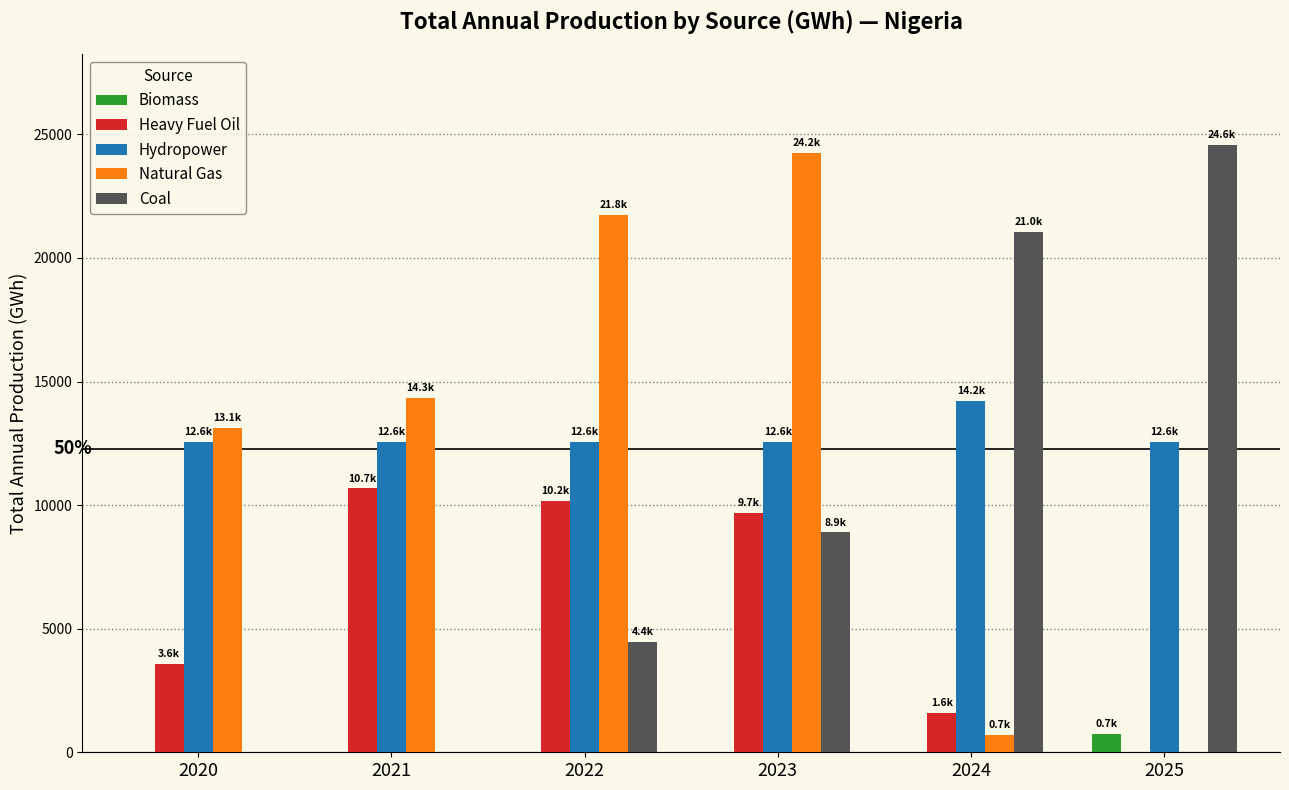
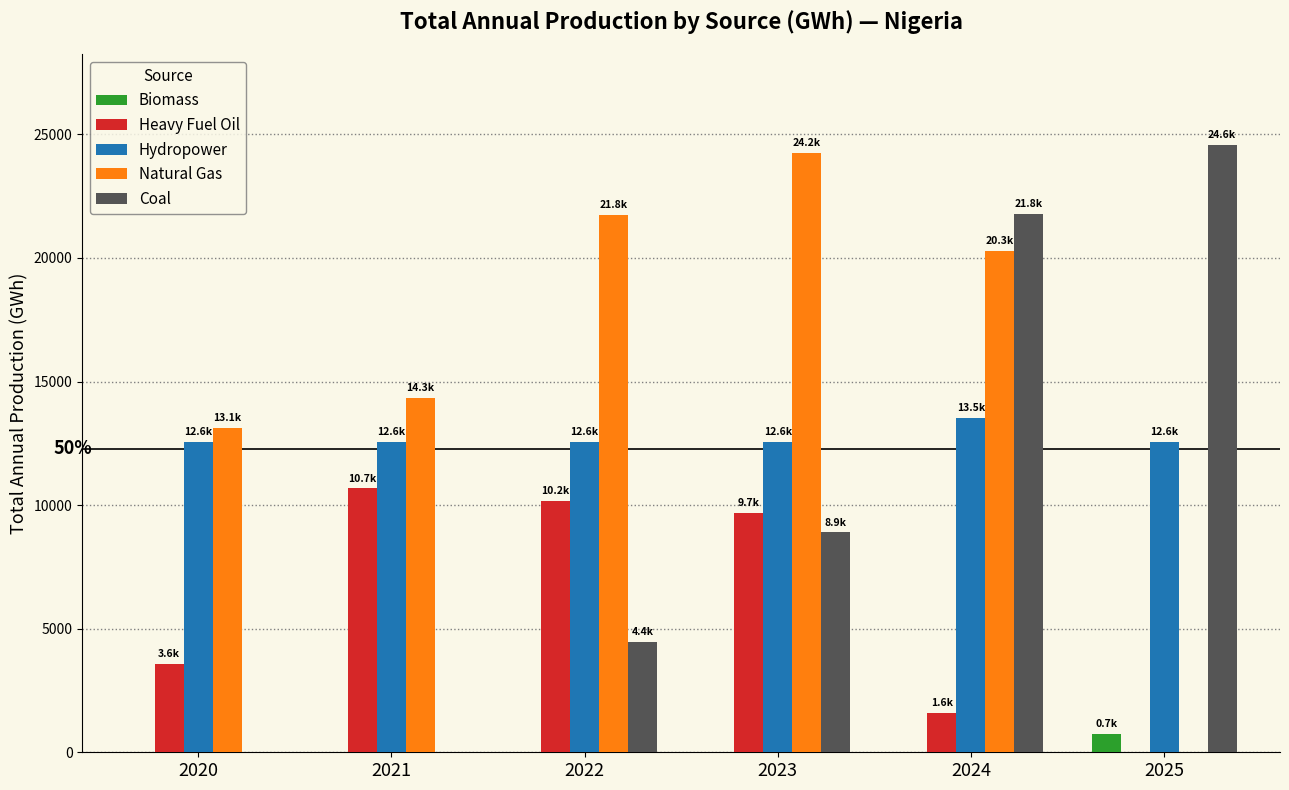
Hydropower, 2024: 14.2k -> 13.5k
Natural Gas, 2024: 0.7k -> 20.3k
Coal, 2024: 21.0k -> 21.8k
